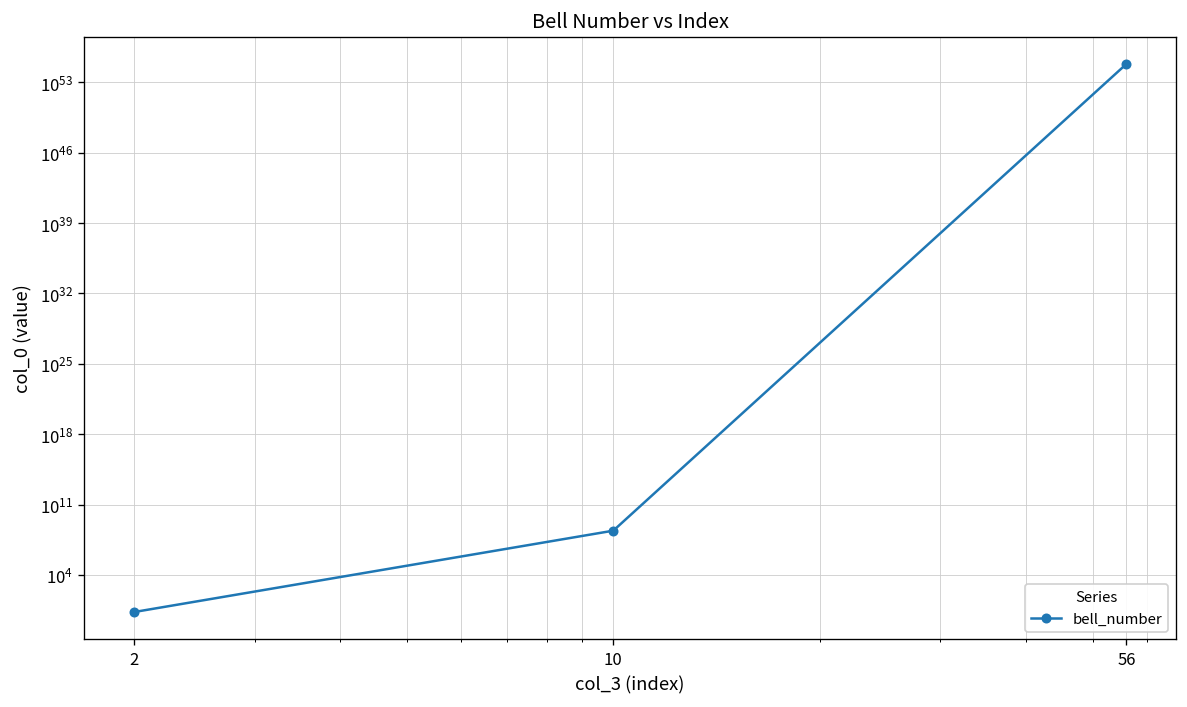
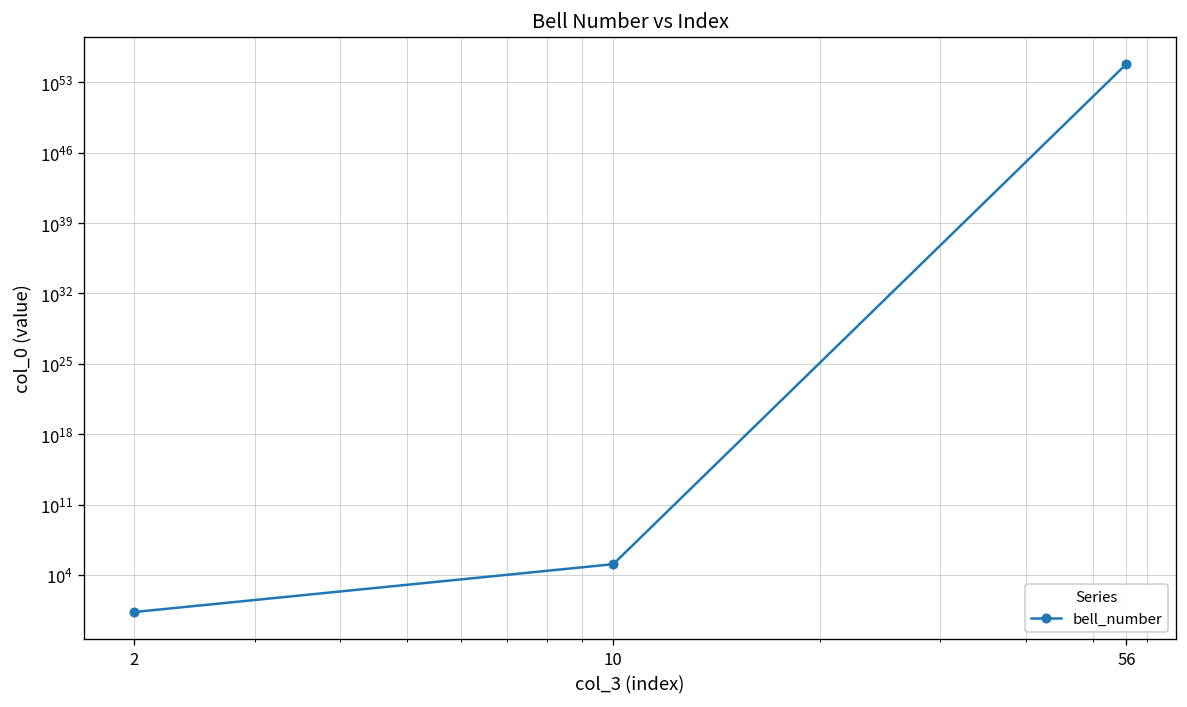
10: 300000000 -> 100000
